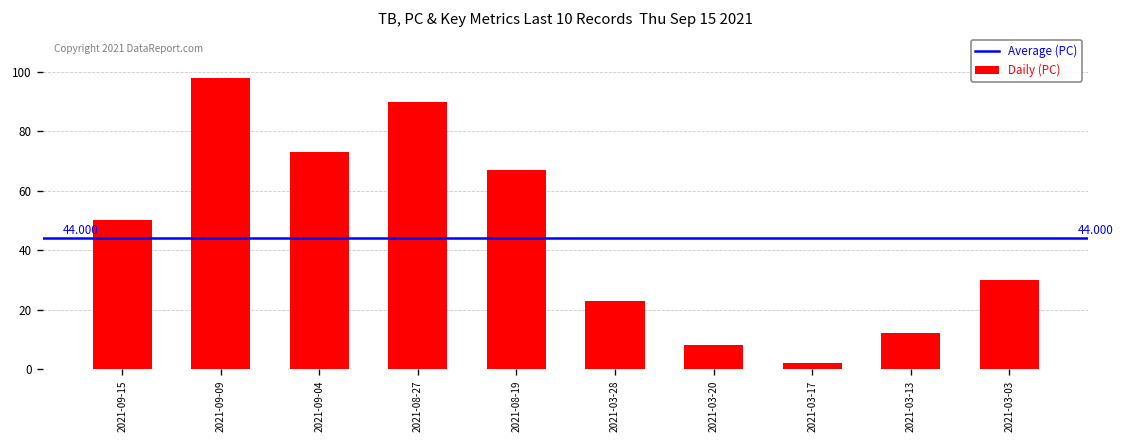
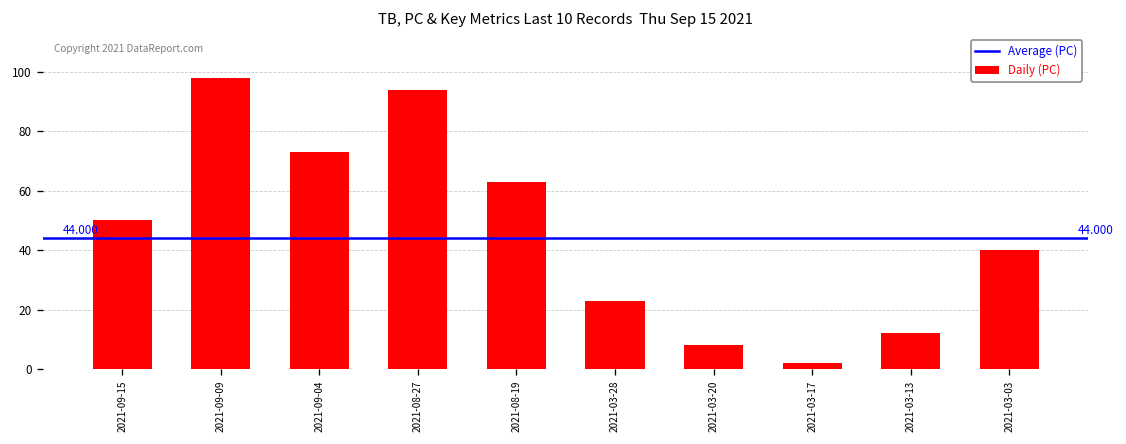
2021-08-27: 90 -> 94
2021-08-19: 67 -> 63
2021-03-03: 30 -> 40
